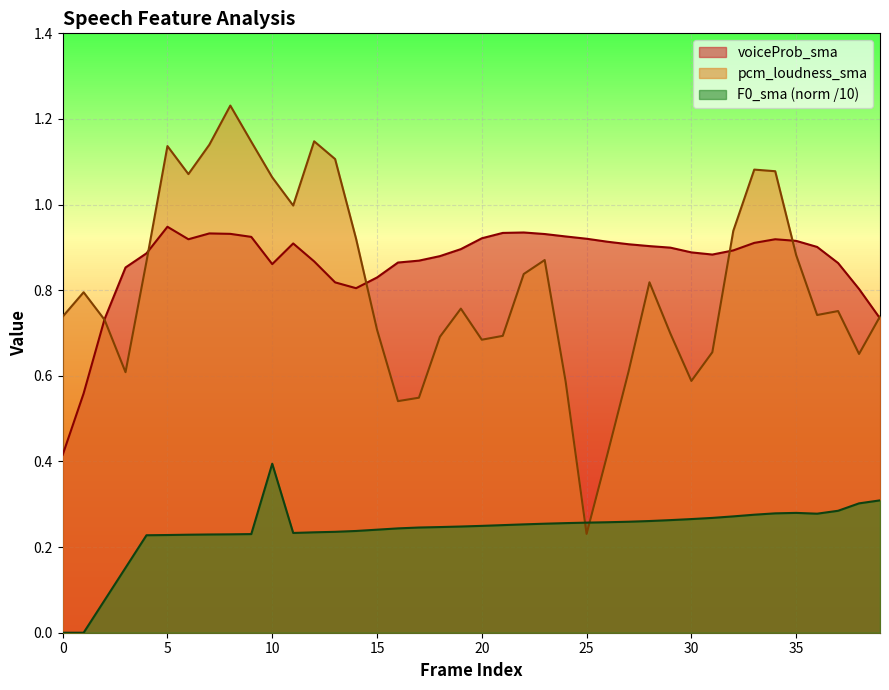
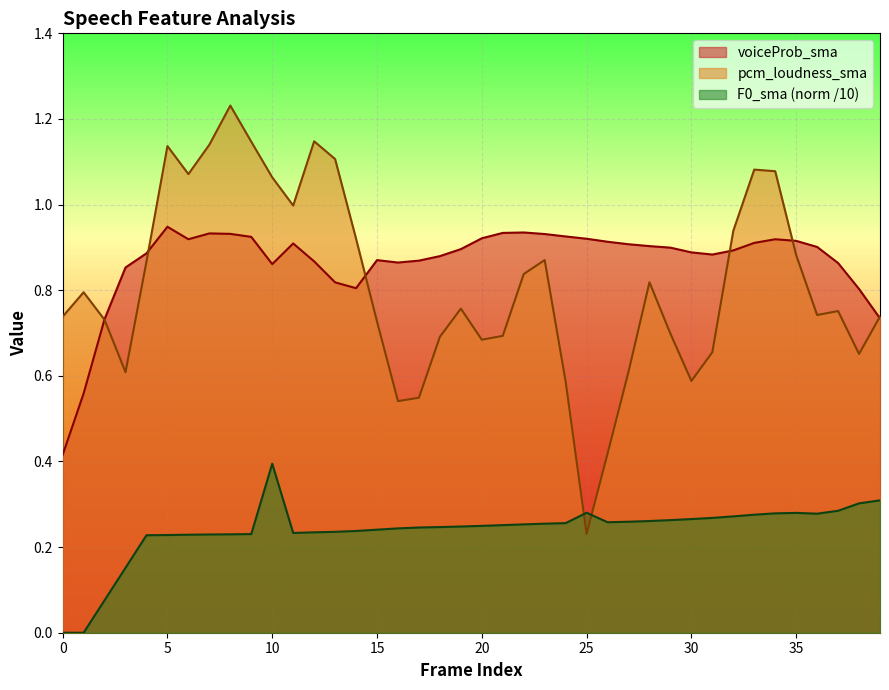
voiceProb_sma, 15: 0.83 -> 0.87
pcm_loudness_sma, 15: 0.71 -> 0.73
F0_sma (norm /10), 25: 0.26 -> 0.28
